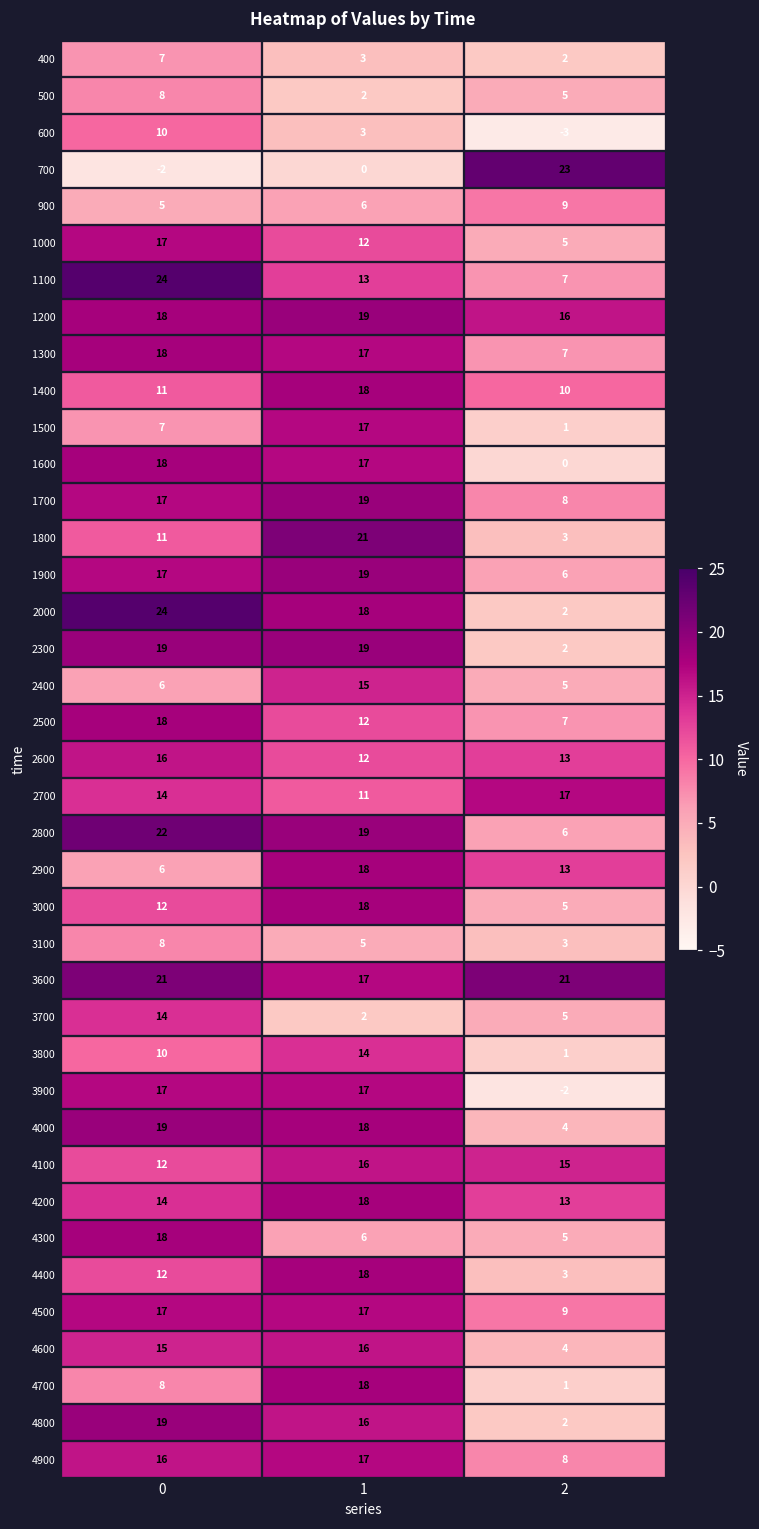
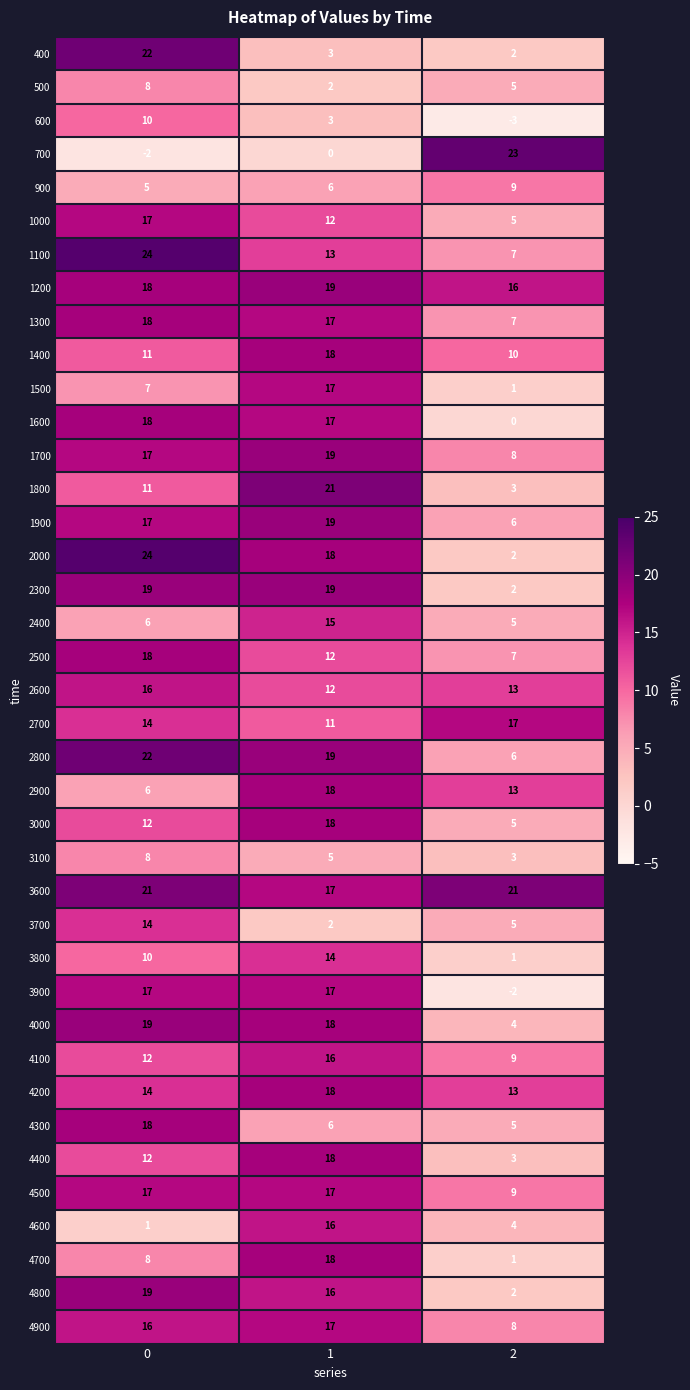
400, 0: 7 -> 22
4100, 2: 15 -> 9
4600, 0: 15 -> 1
